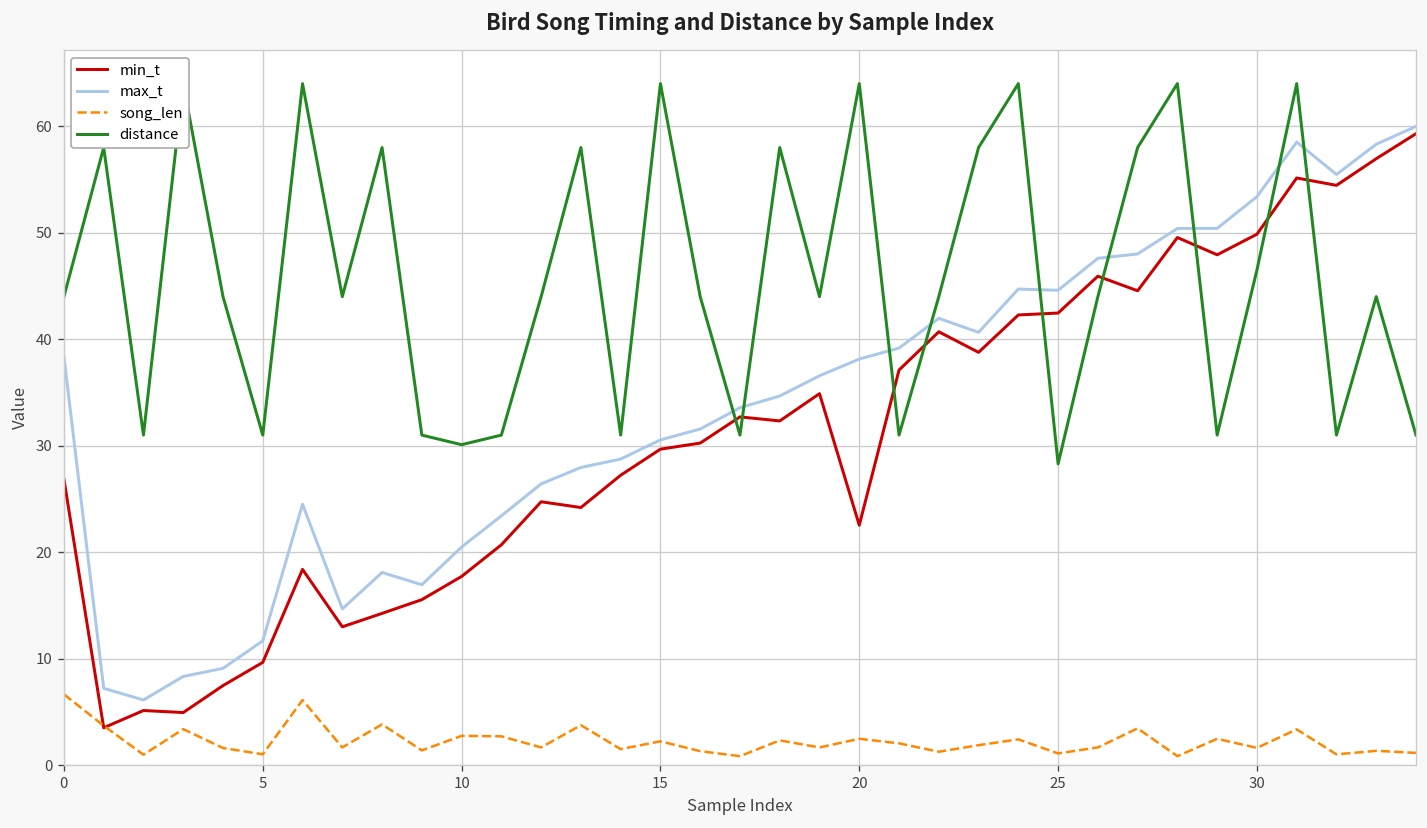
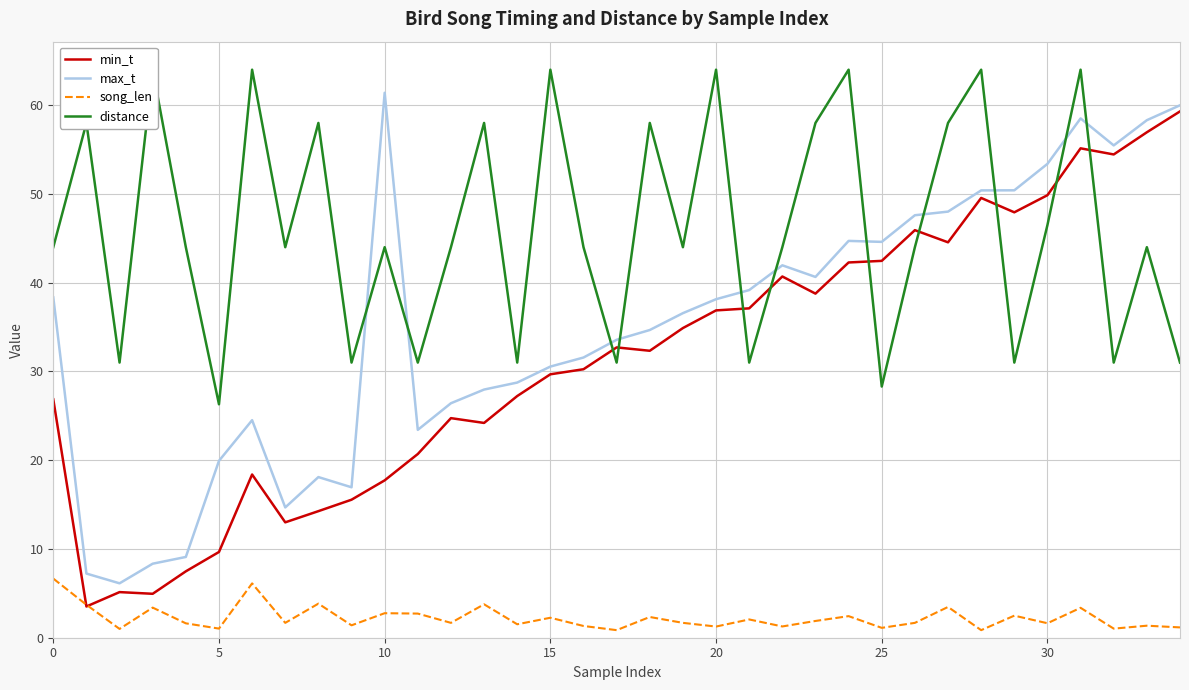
max_t, 5: 12 -> 20
distance, 5: 31 -> 26
max_t, 10: 20 -> 61
distance, 10: 30 -> 44
min_t, 20: 23 -> 37
song_len, 20: 2 -> 1
